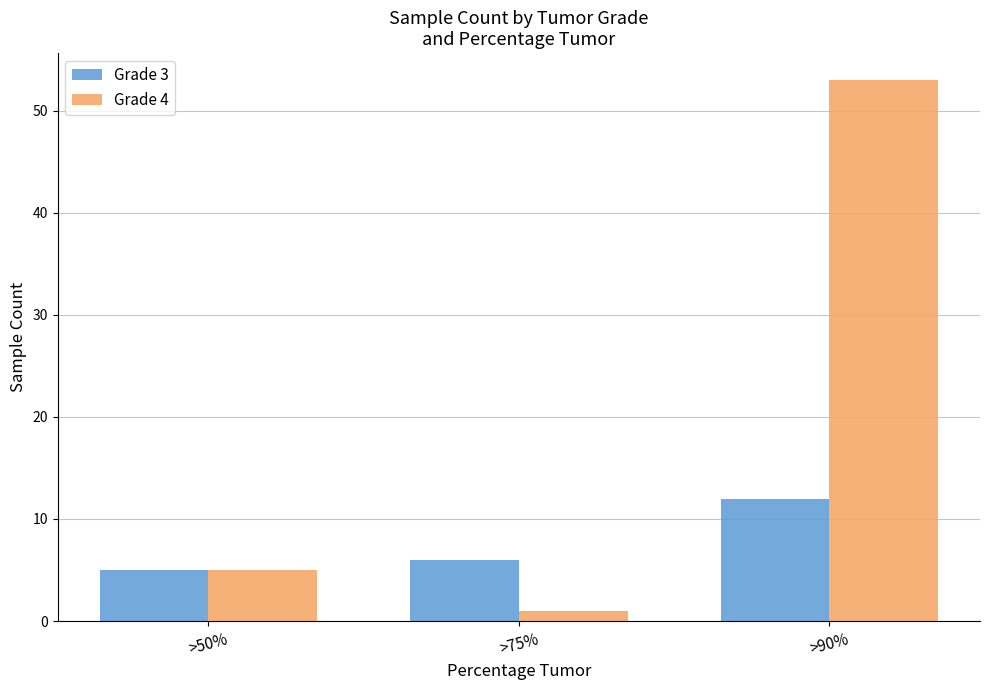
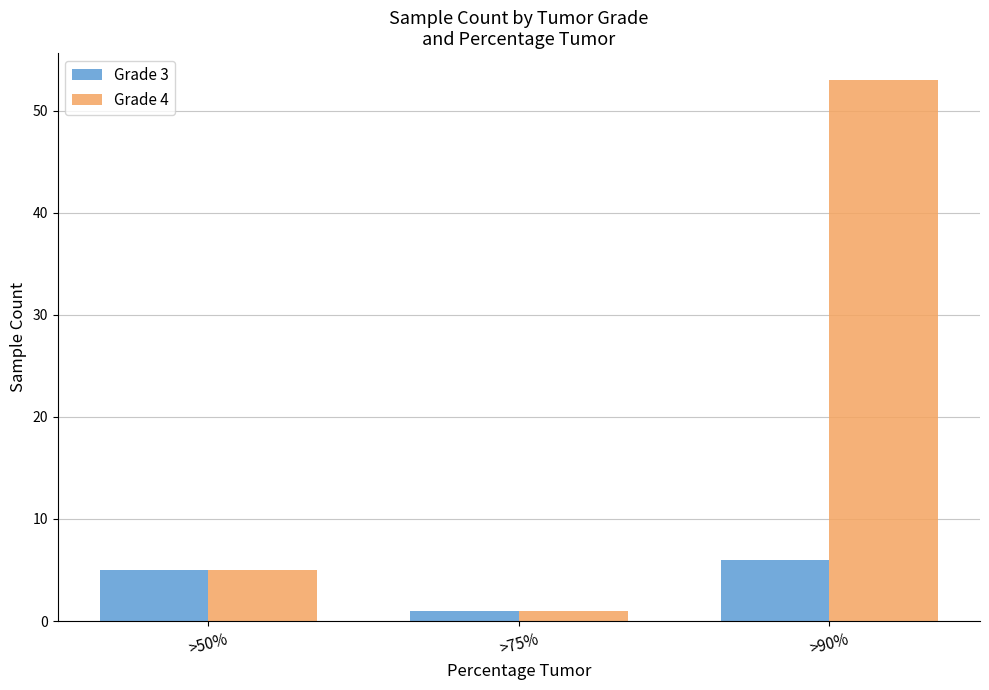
Grade 3, >75%: 6 -> 1
Grade 3, >90%: 12 -> 6
